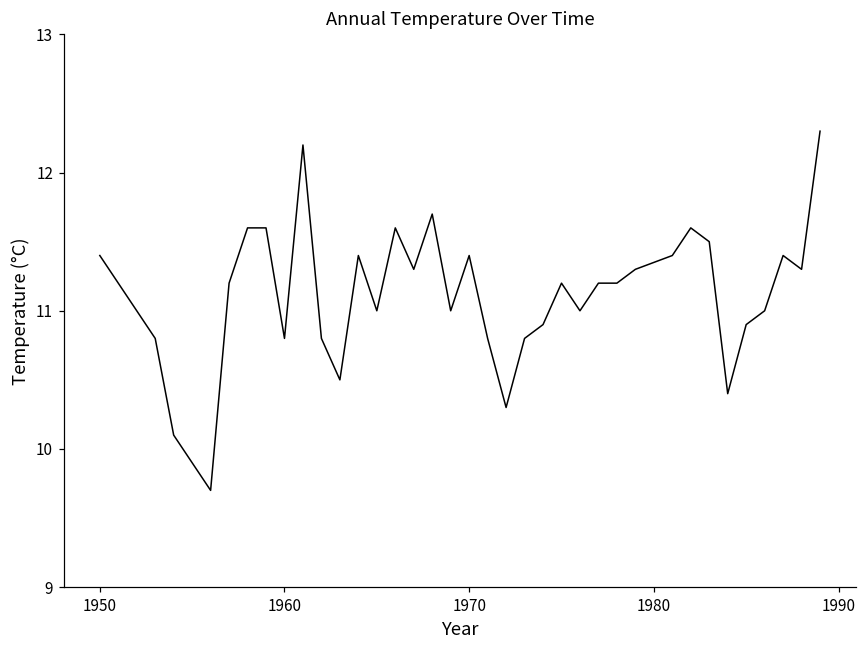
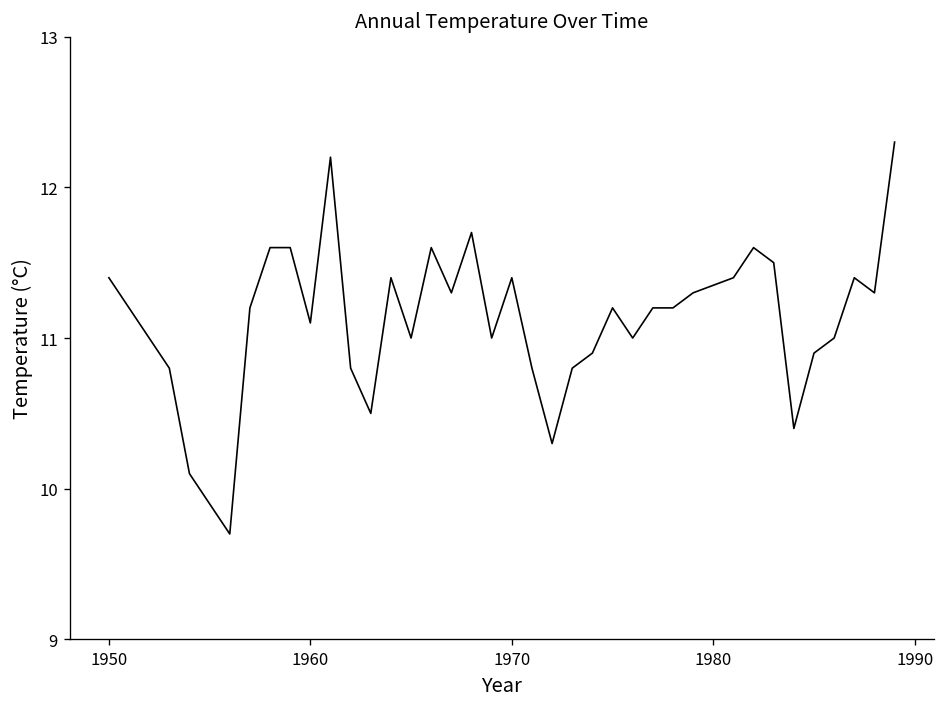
1960: 10.8 -> 11.1
